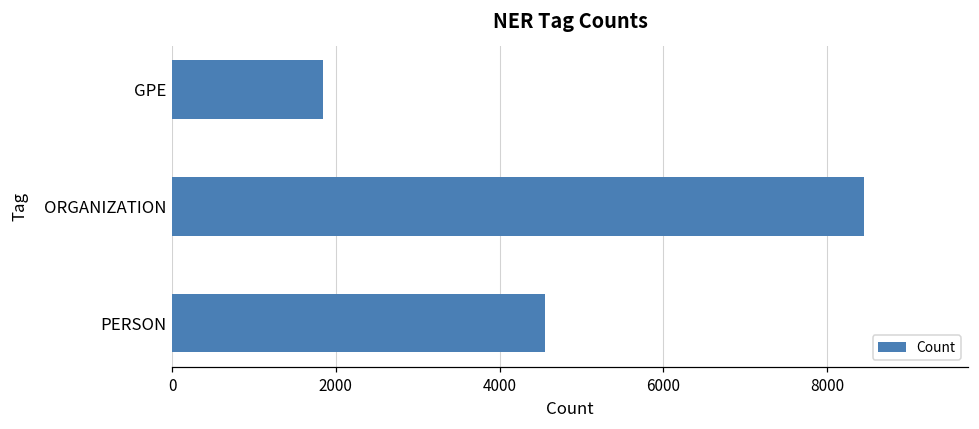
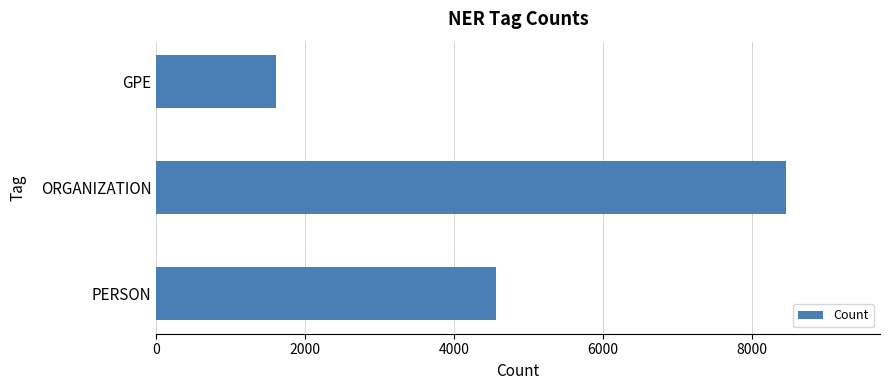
GPE: 1800 -> 1600
